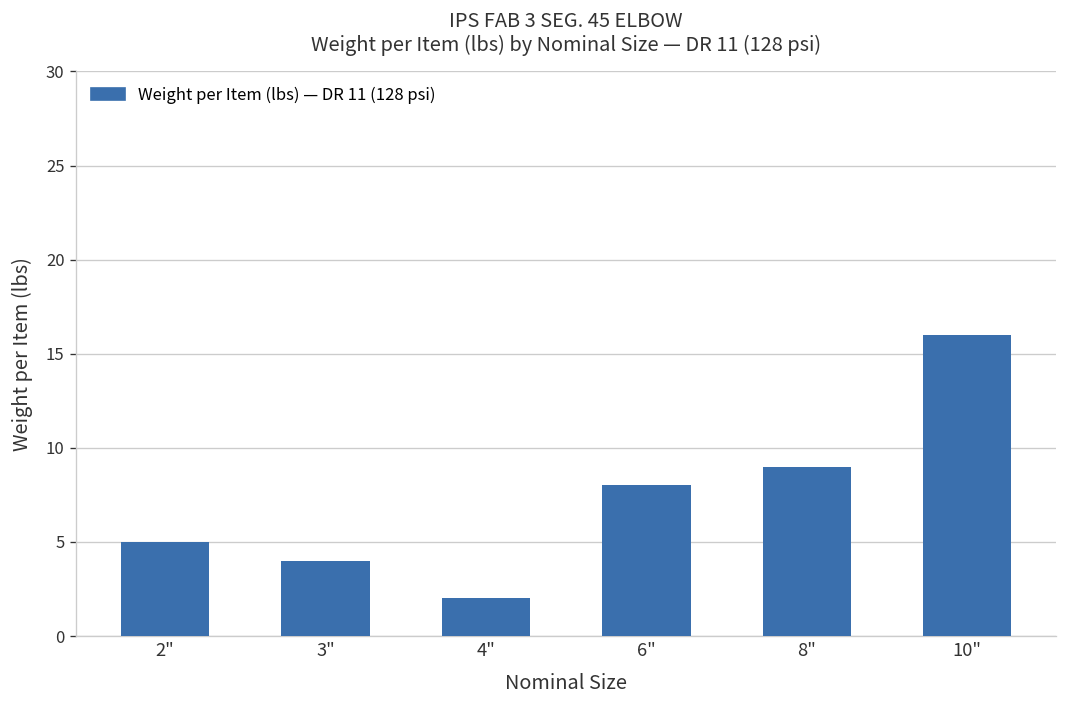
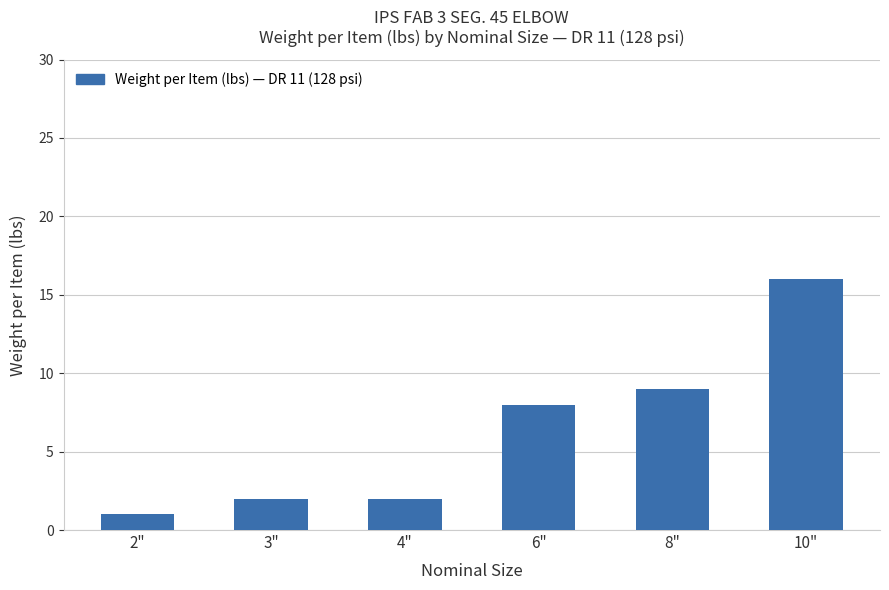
2": 5 -> 1
3": 4 -> 2
